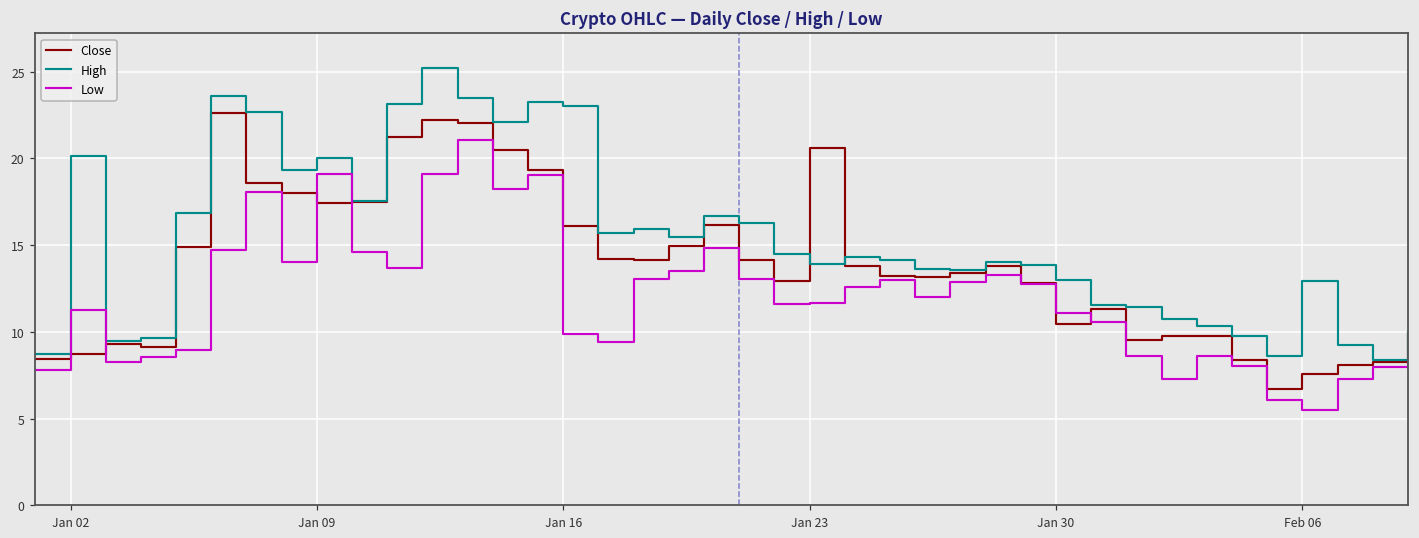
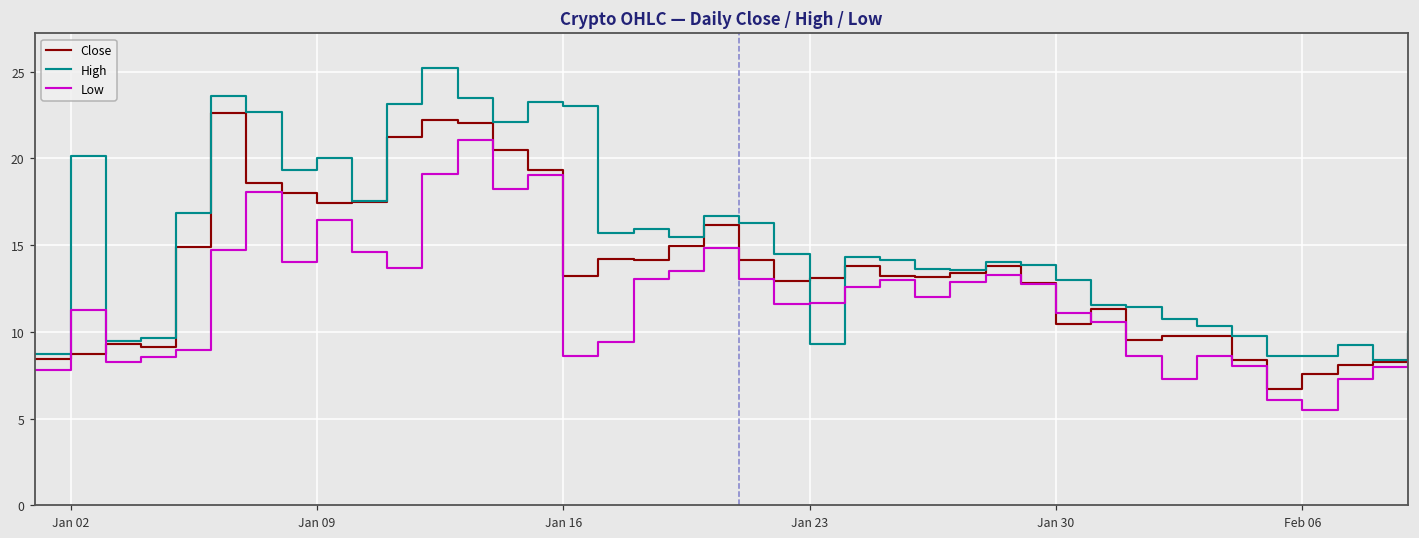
Low, Jan 09: 19.1 -> 16.4
Close, Jan 16: 16.1 -> 13.2
Low, Jan 16: 9.9 -> 8.6
Close, Jan 23: 20.6 -> 13.1
High, Jan 23: 13.9 -> 9.3
High, Feb 06: 12.9 -> 8.6
